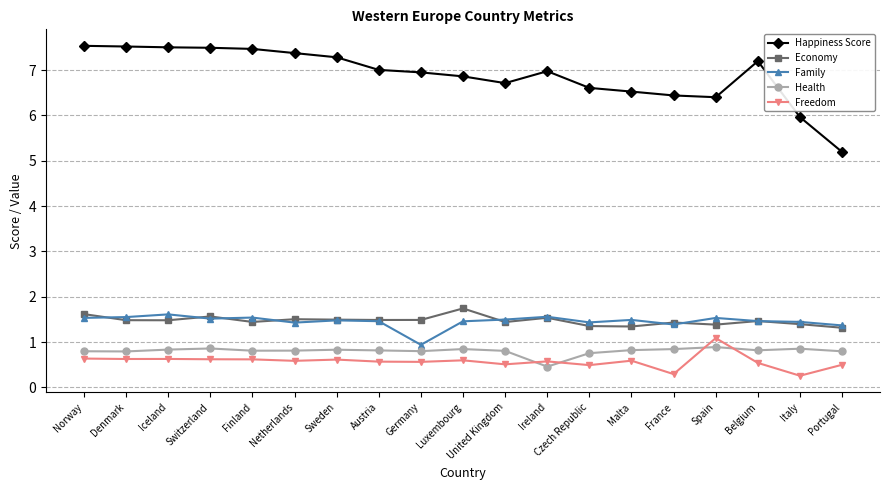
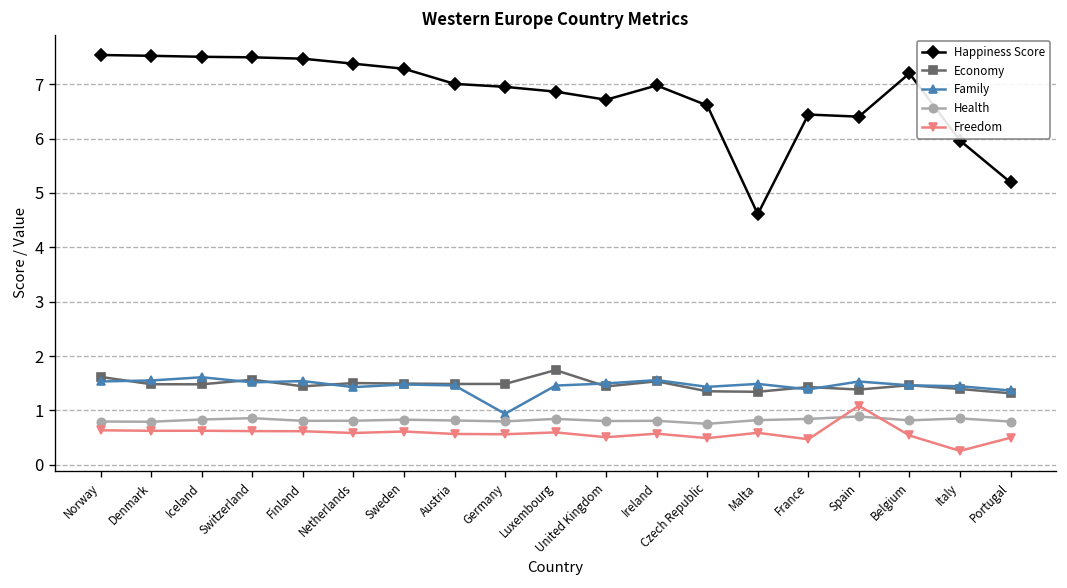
Health, Ireland: 0.5 -> 0.8
Happiness Score, Malta: 6.5 -> 4.6
Freedom, France: 0.3 -> 0.5
